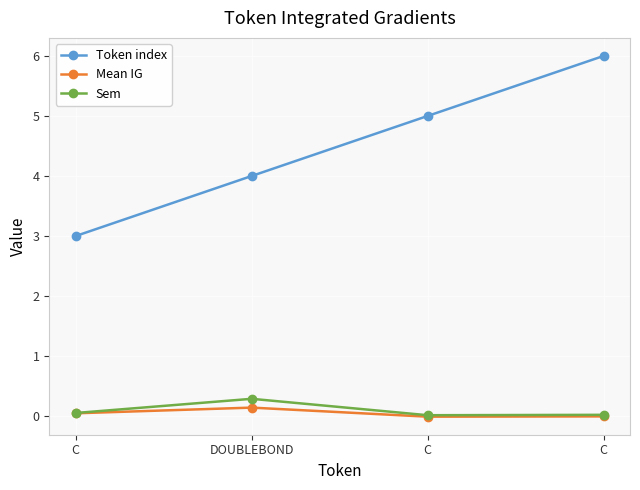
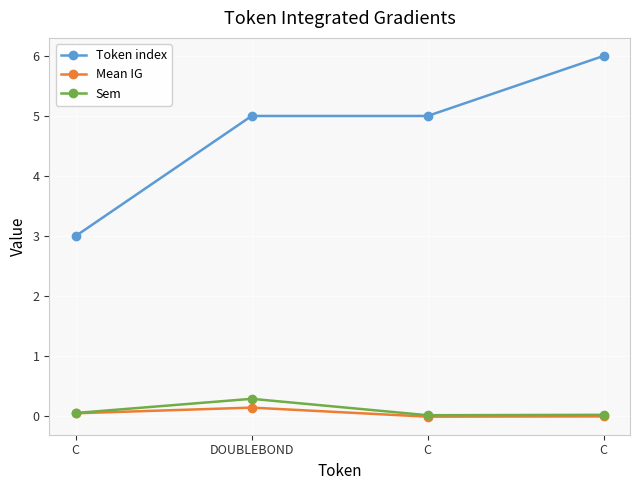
Token index, DOUBLEBOND: 4 -> 5
